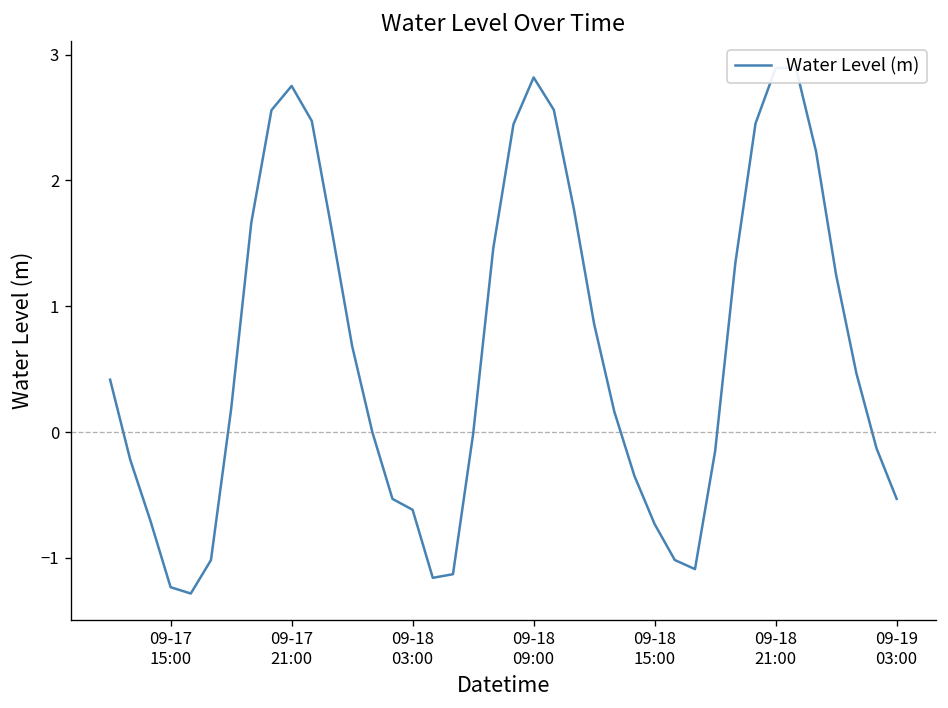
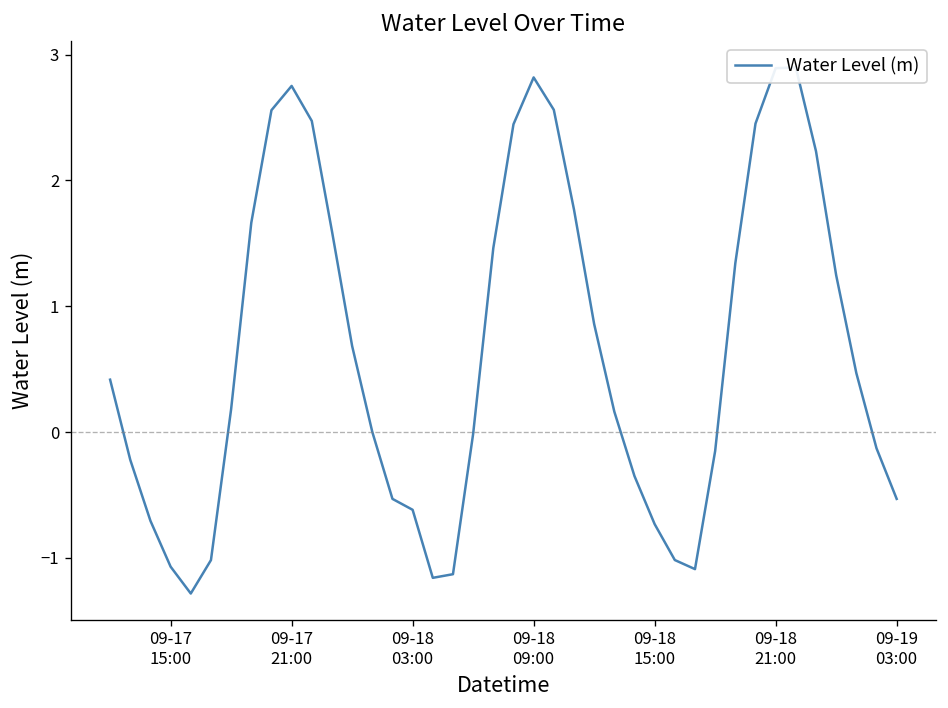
09-17 15:00: -1.23 -> -1.07
